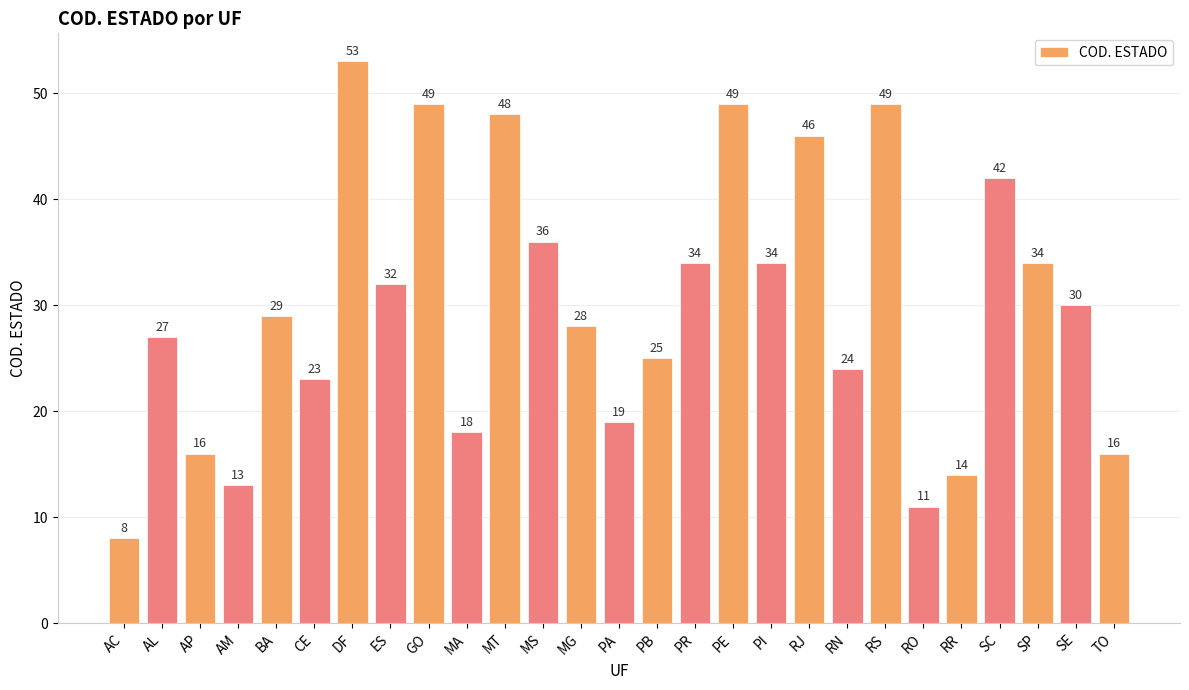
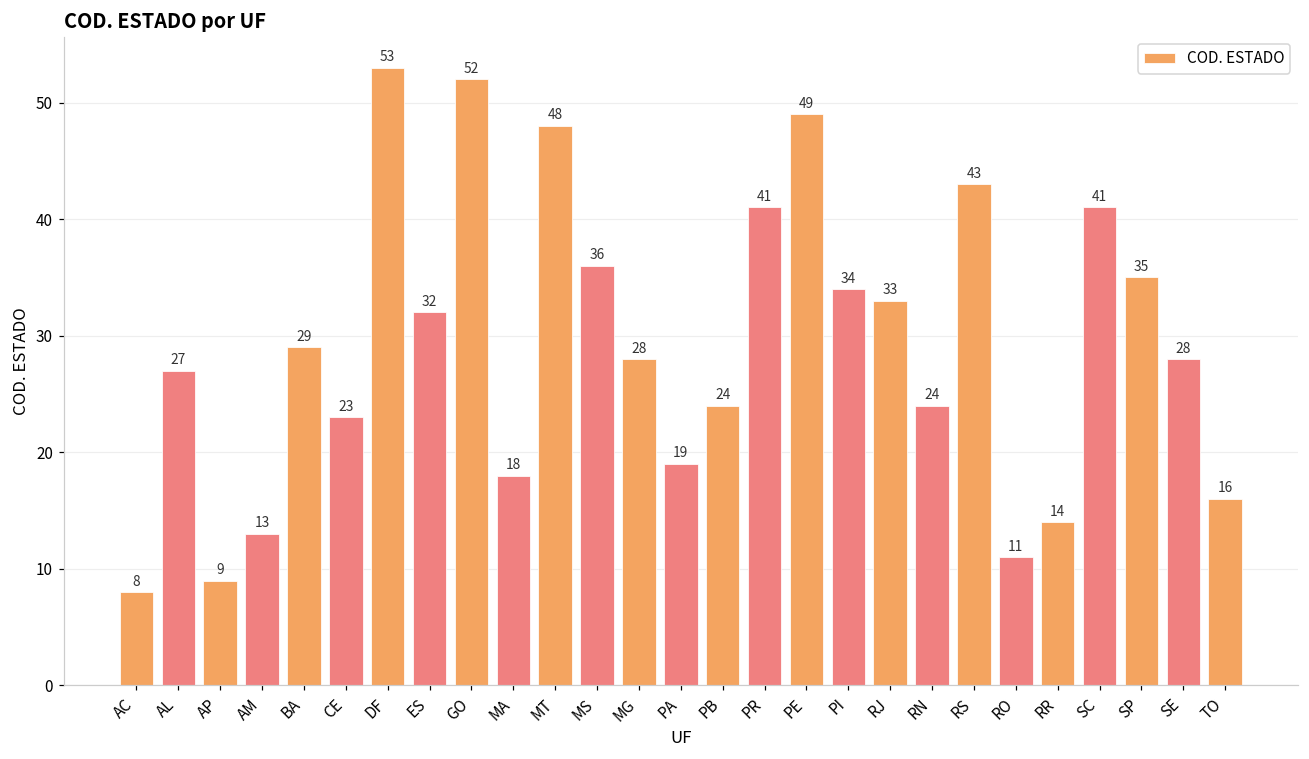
AP: 16 -> 9
GO: 49 -> 52
PB: 25 -> 24
PR: 34 -> 41
RJ: 46 -> 33
RS: 49 -> 43
SC: 42 -> 41
SP: 34 -> 35
SE: 30 -> 28
